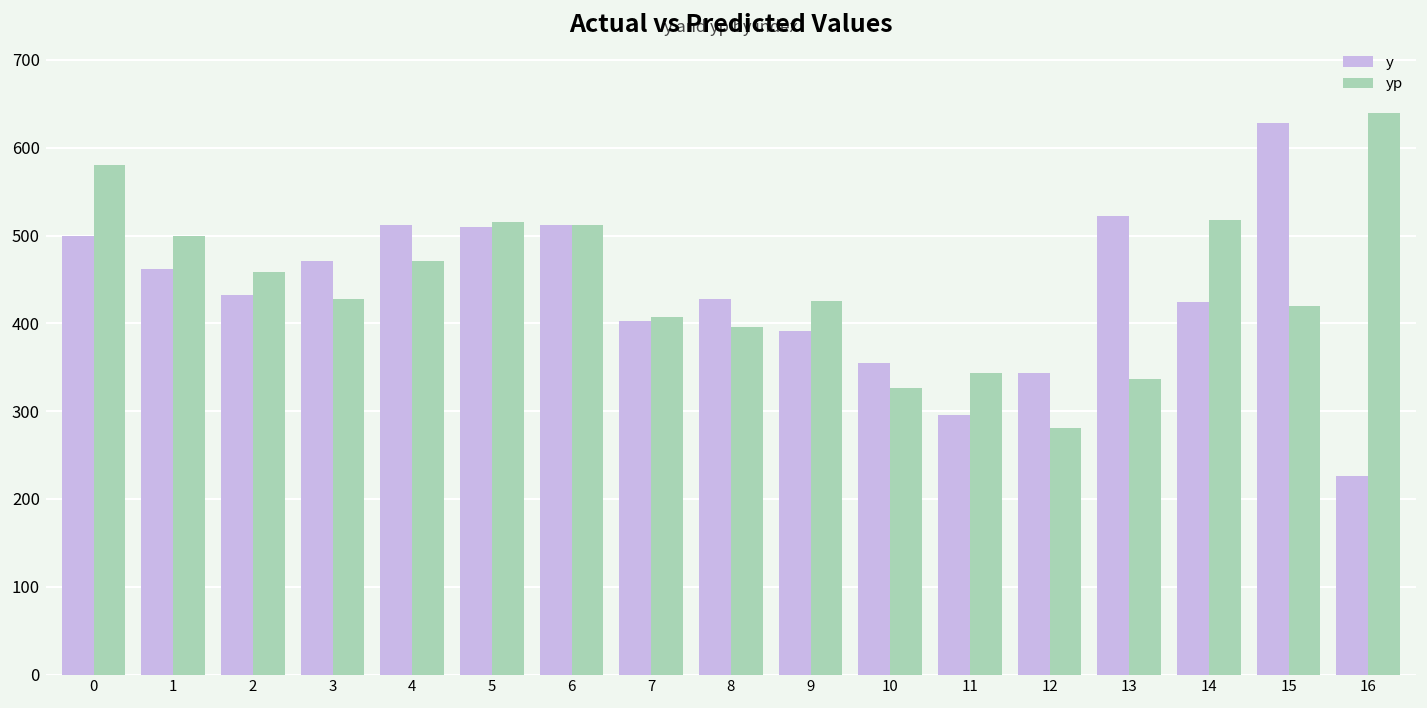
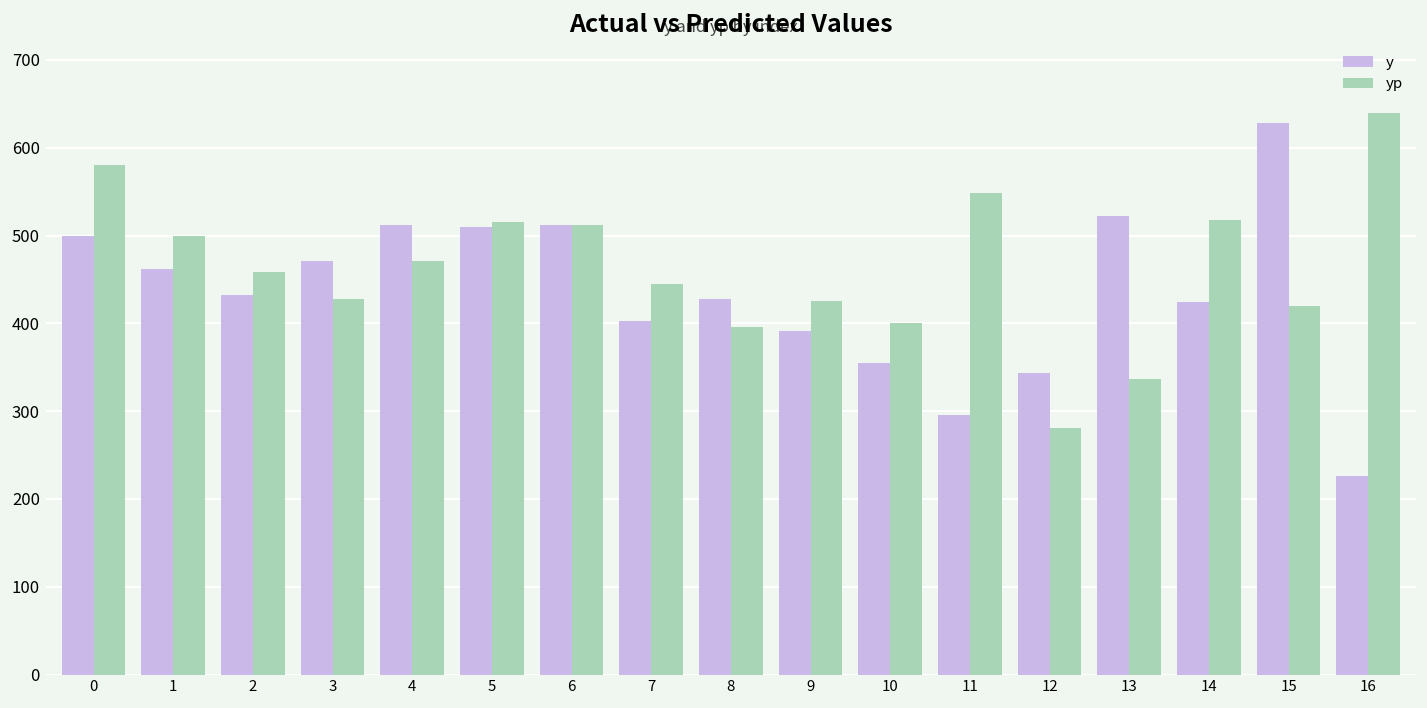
yp, 7: 410 -> 440
yp, 10: 330 -> 400
yp, 11: 340 -> 550
